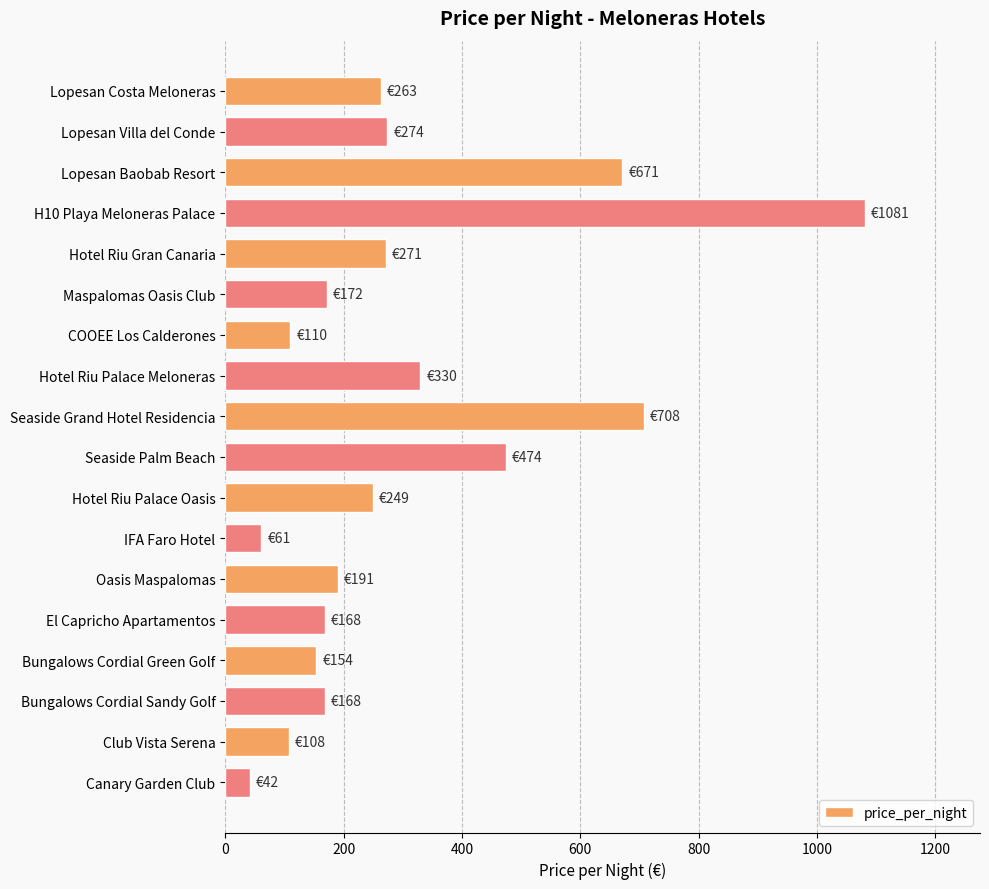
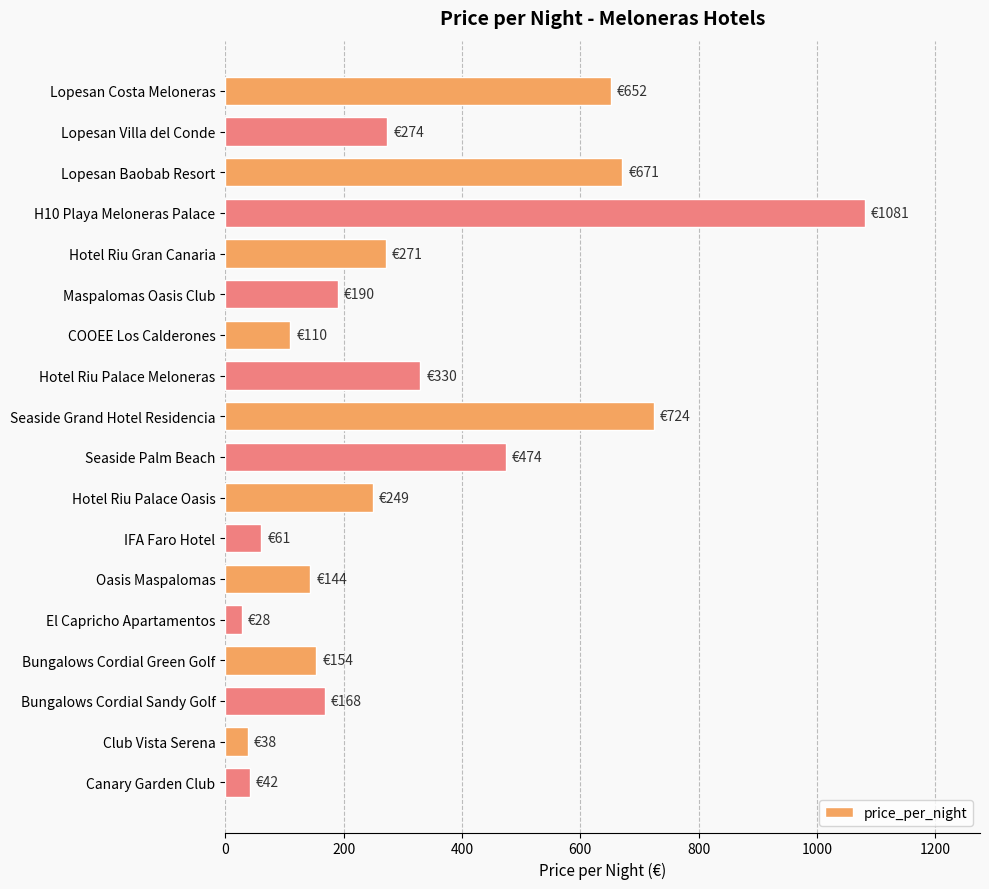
Lopesan Costa Meloneras: €263 -> €652
Maspalomas Oasis Club: €172 -> €190
Seaside Grand Hotel Residencia: €708 -> €724
Oasis Maspalomas: €191 -> €144
El Capricho Apartamentos: €168 -> €28
Club Vista Serena: €108 -> €38
